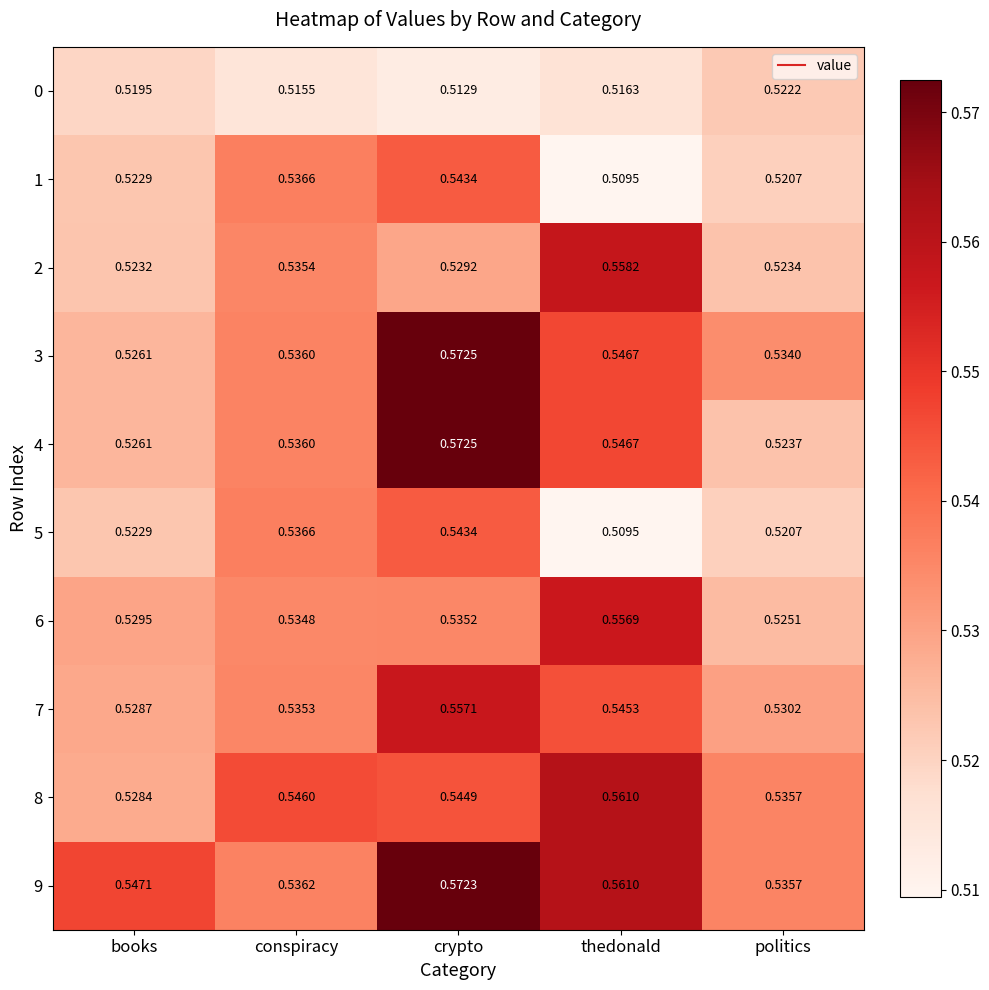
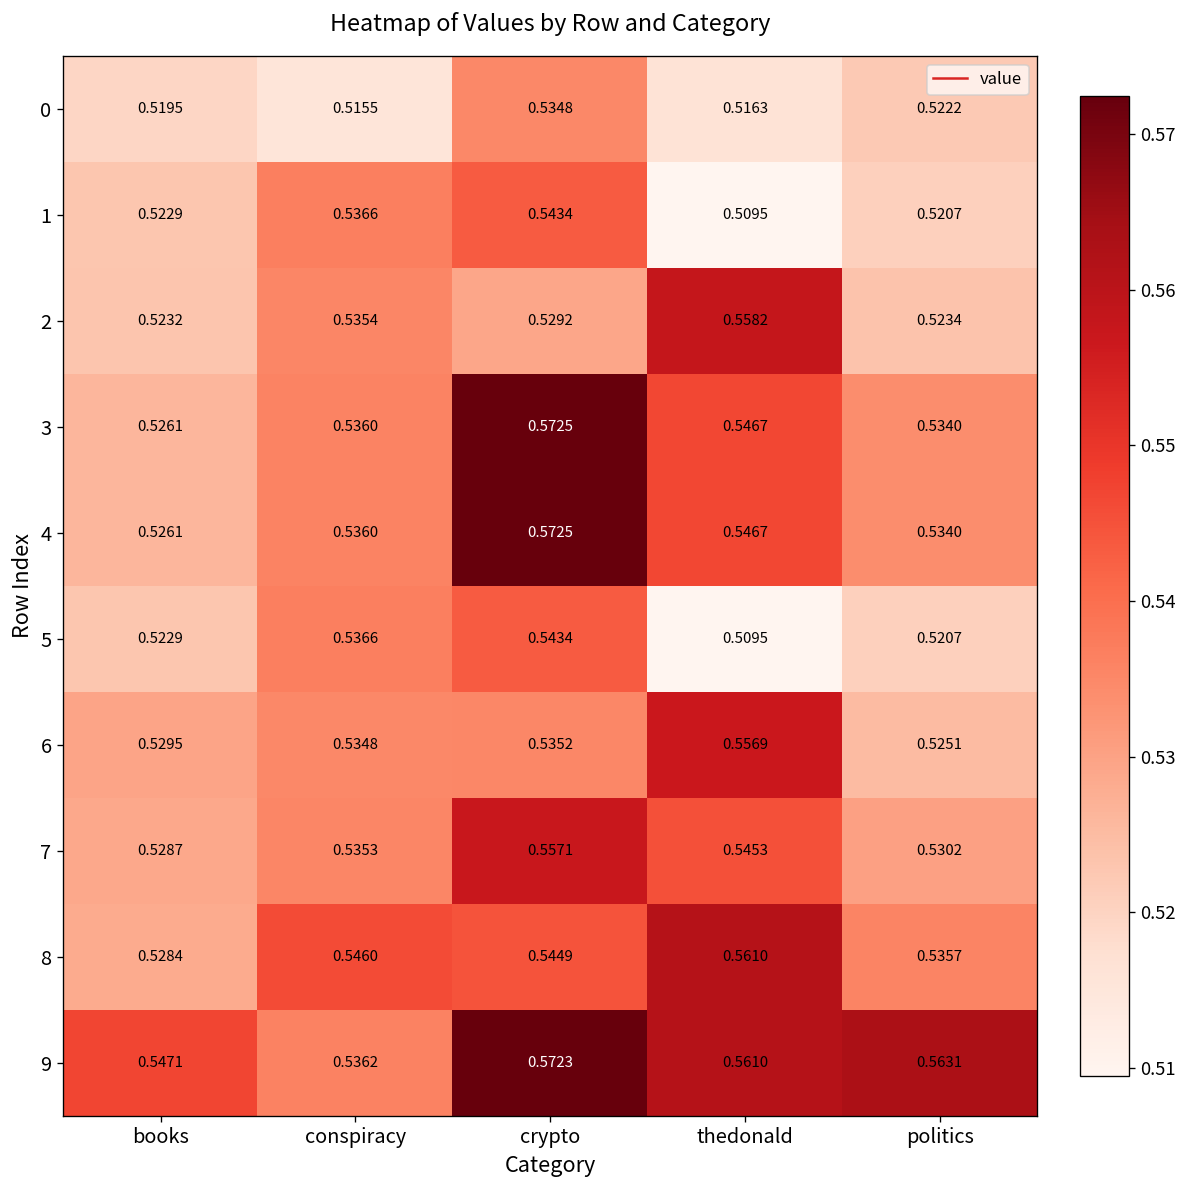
0, crypto: 0.5129 -> 0.5348
4, politics: 0.5237 -> 0.5340
9, politics: 0.5357 -> 0.5631
